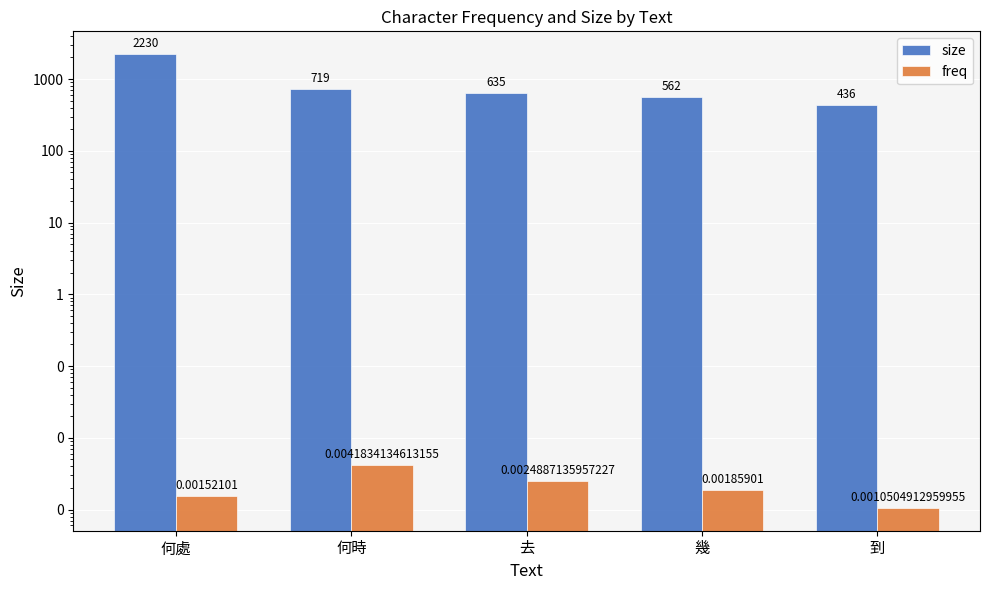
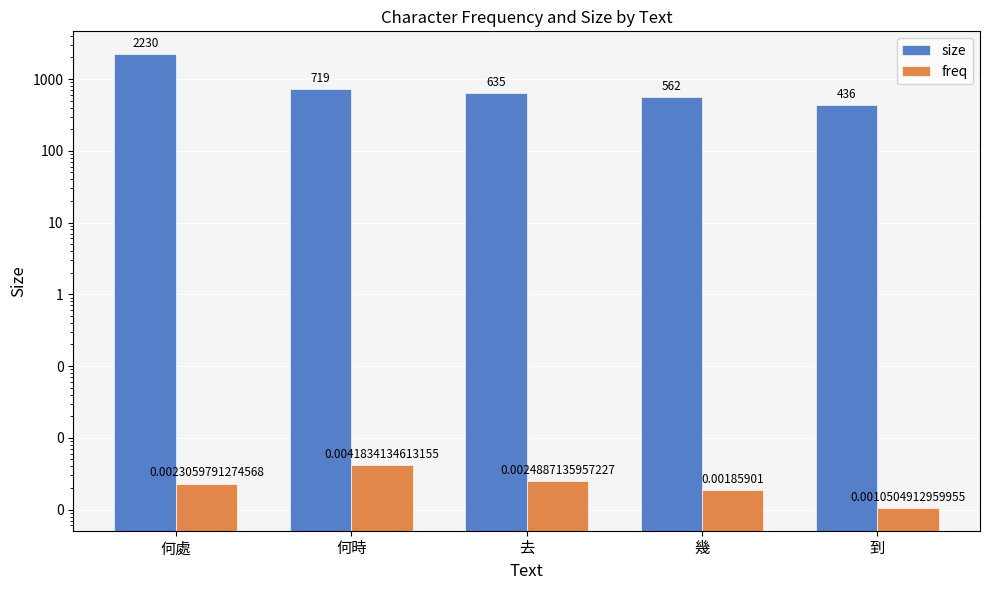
freq, 何處: 0.00152101 -> 0.0023059791274568
